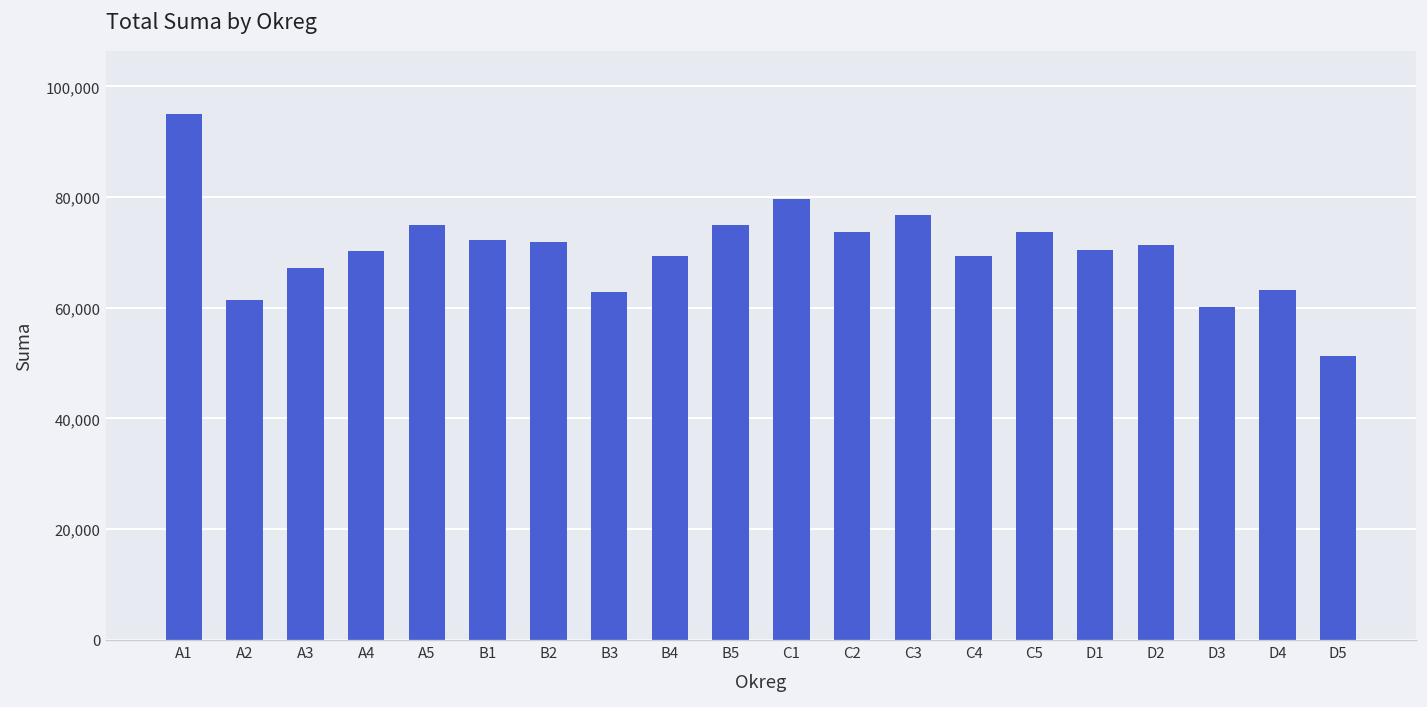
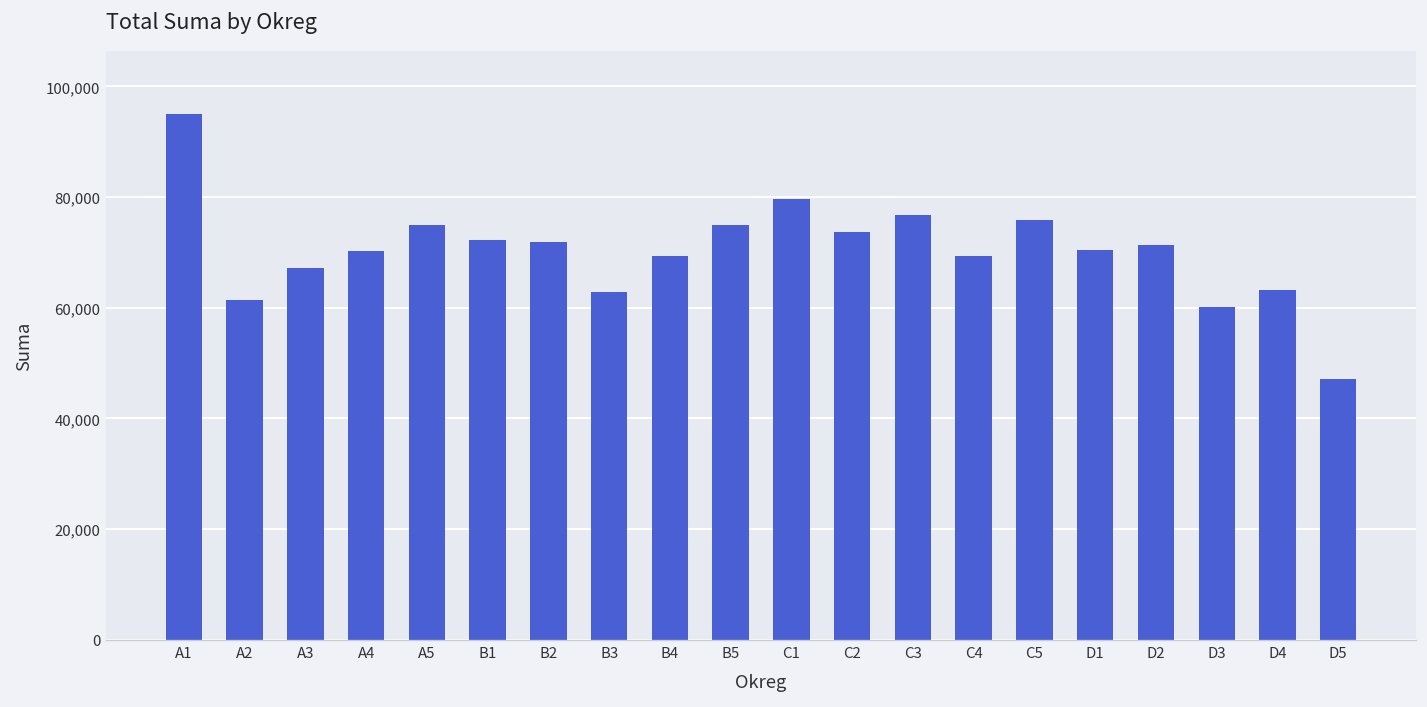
C5: 74,000 -> 76,000
D5: 51,000 -> 47,000
